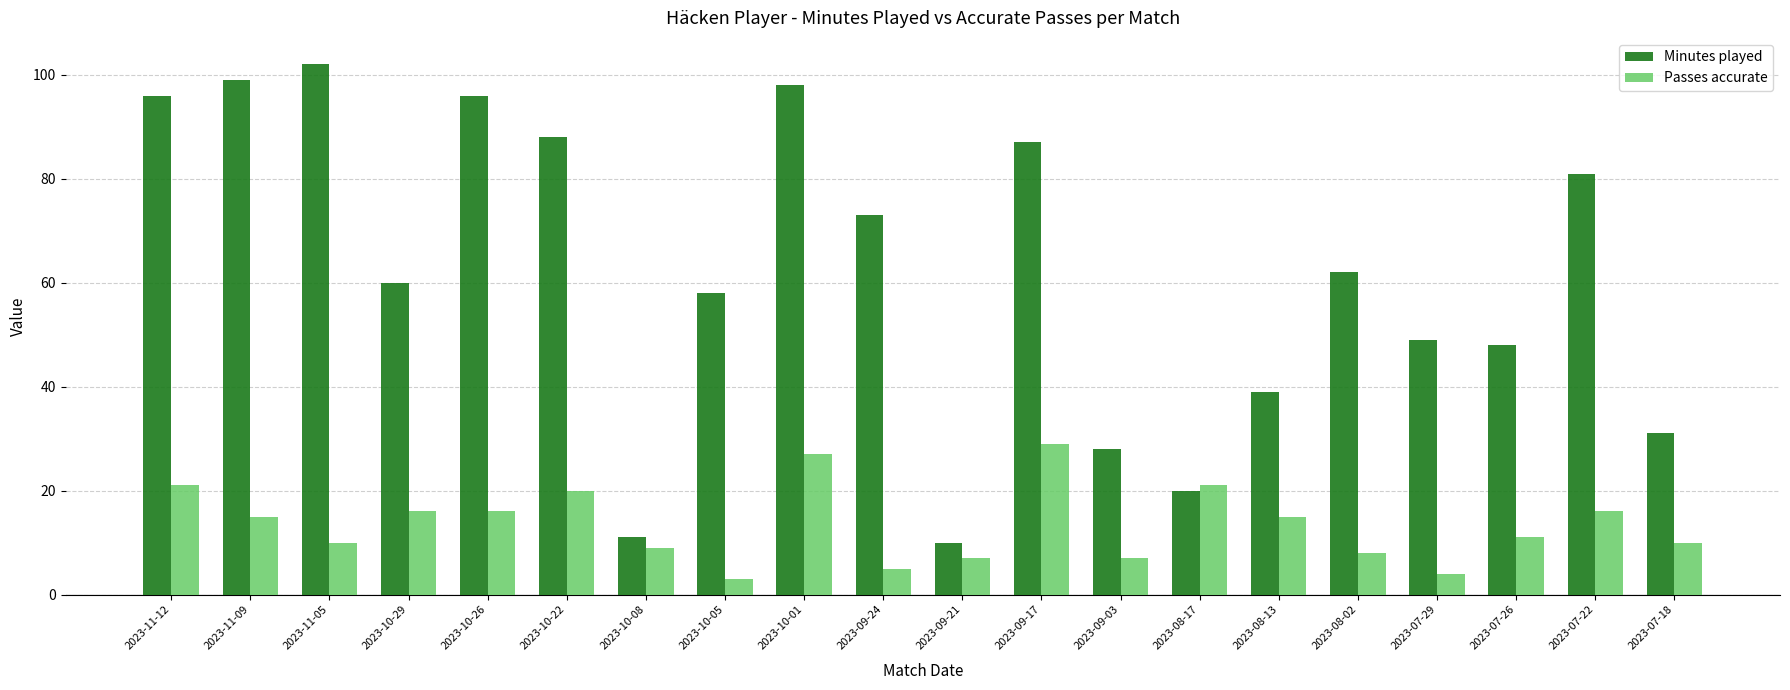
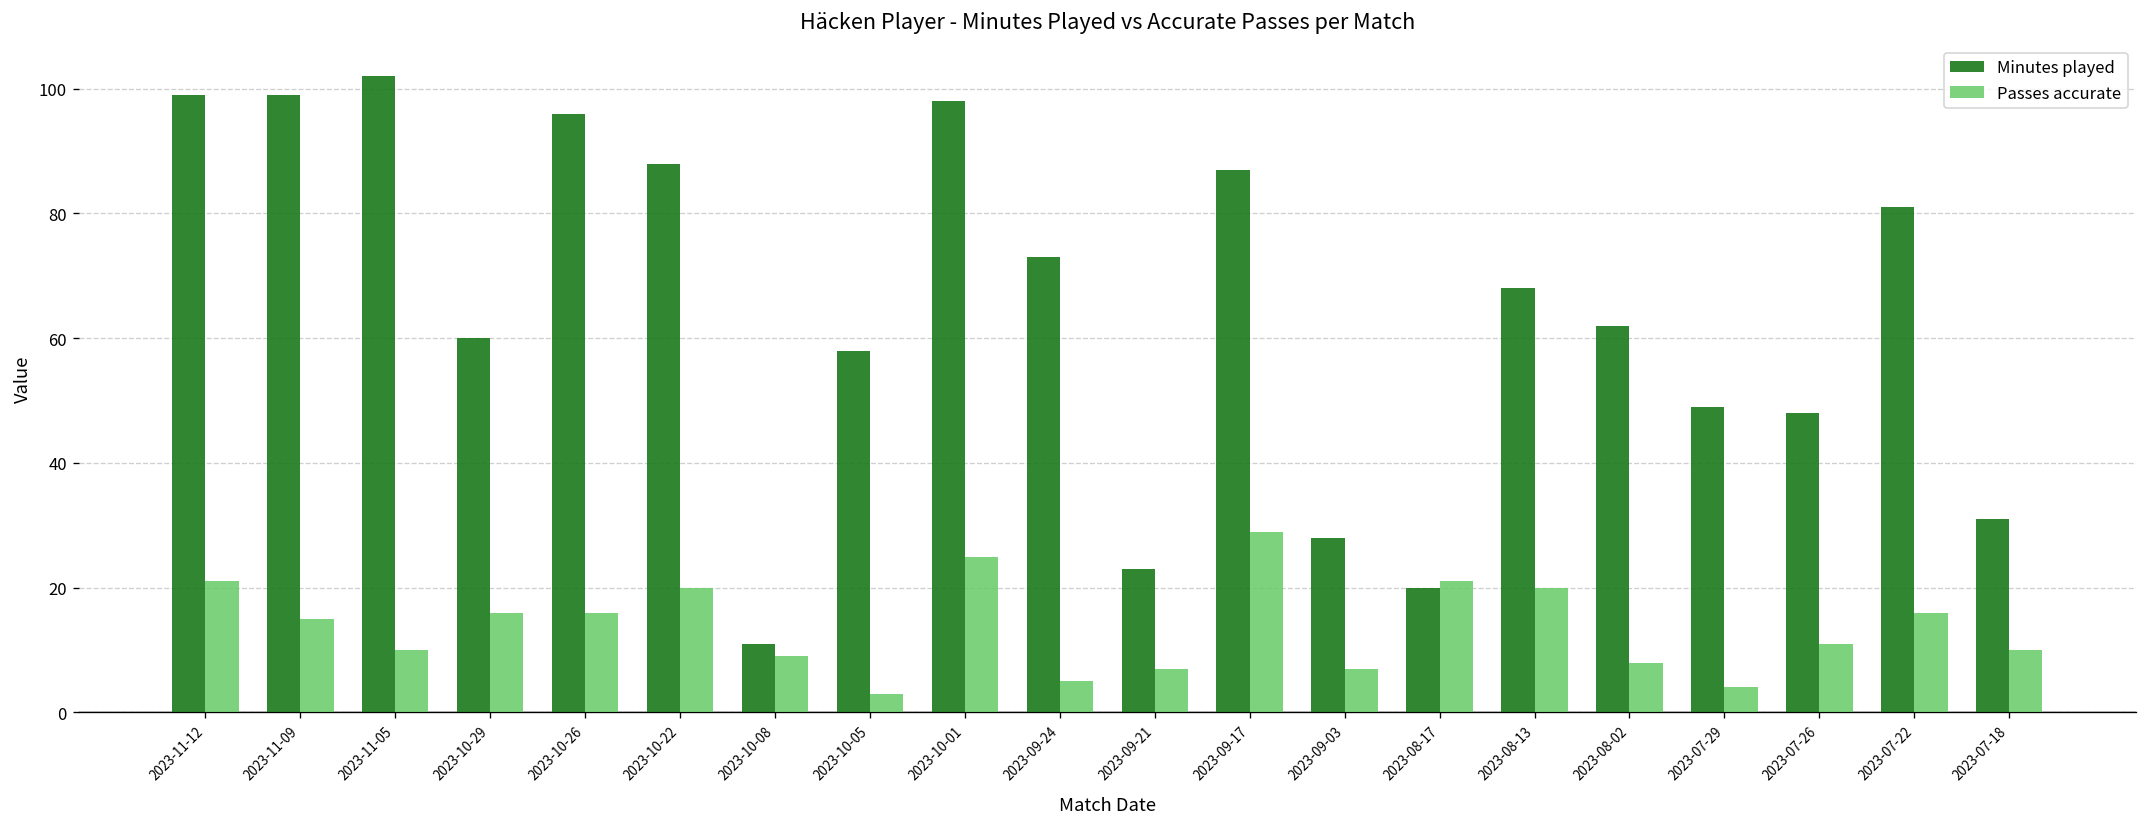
Minutes played, 2023-11-12: 96 -> 99
Passes accurate, 2023-10-01: 27 -> 25
Minutes played, 2023-09-21: 10 -> 23
Minutes played, 2023-08-13: 39 -> 68
Passes accurate, 2023-08-13: 15 -> 20
